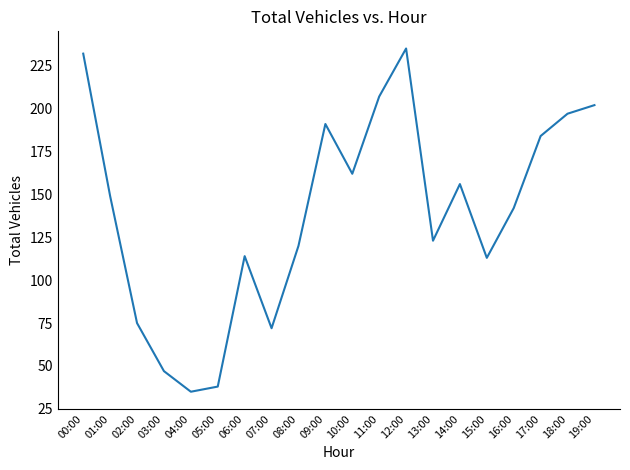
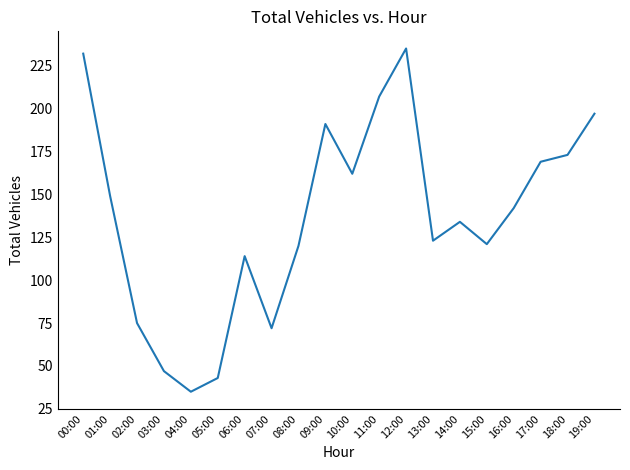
05:00: 38 -> 43
14:00: 156 -> 134
15:00: 113 -> 121
17:00: 184 -> 169
18:00: 197 -> 173
19:00: 202 -> 197
